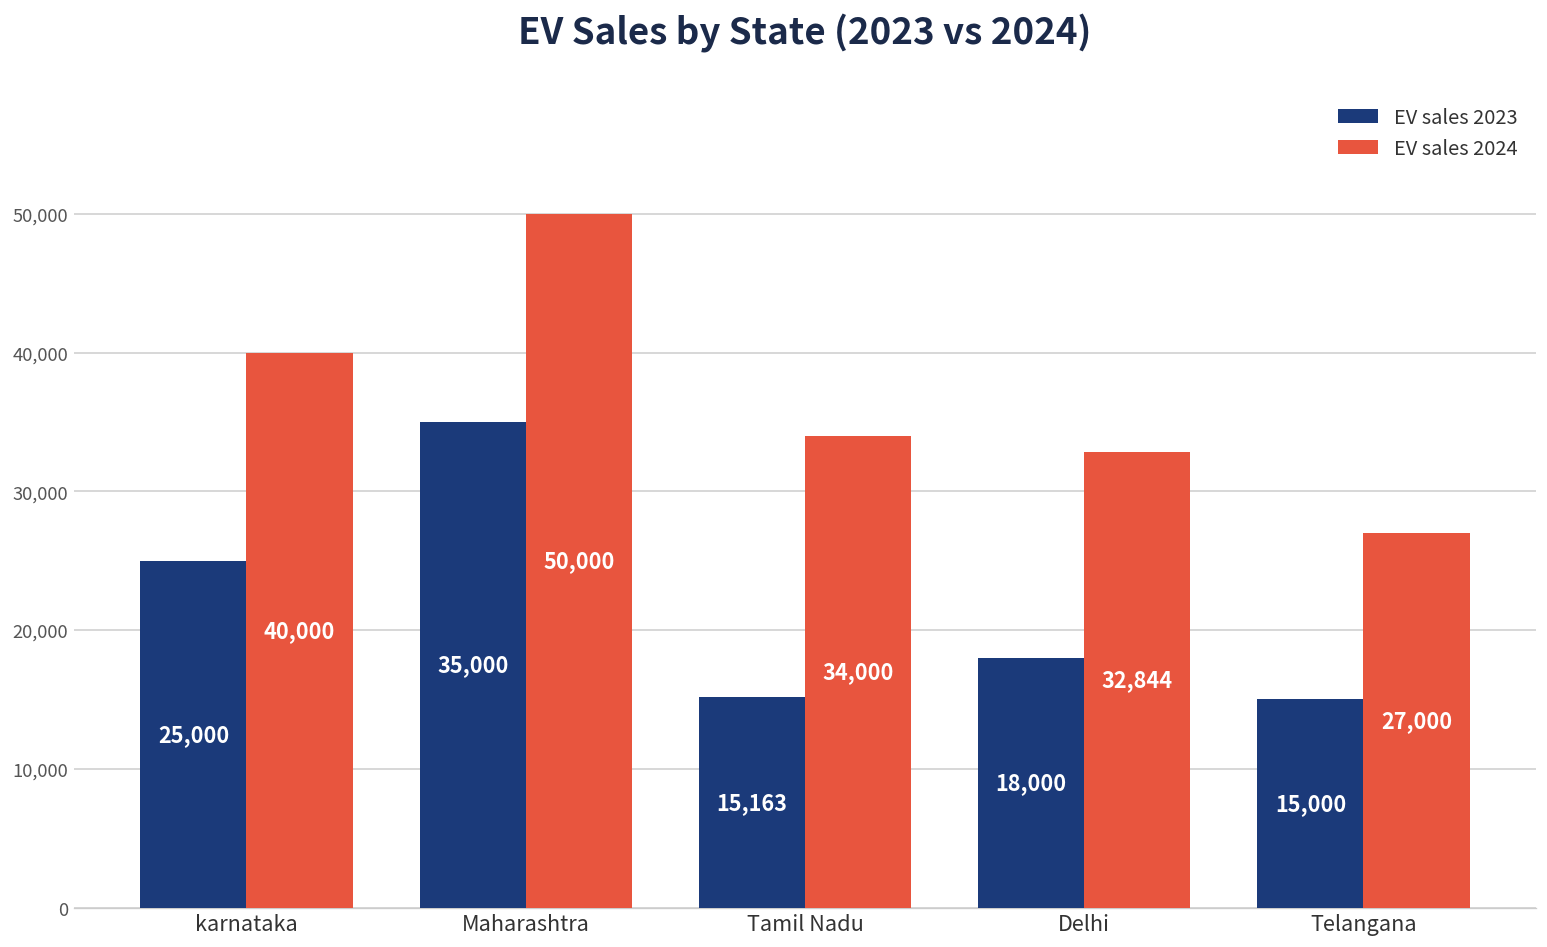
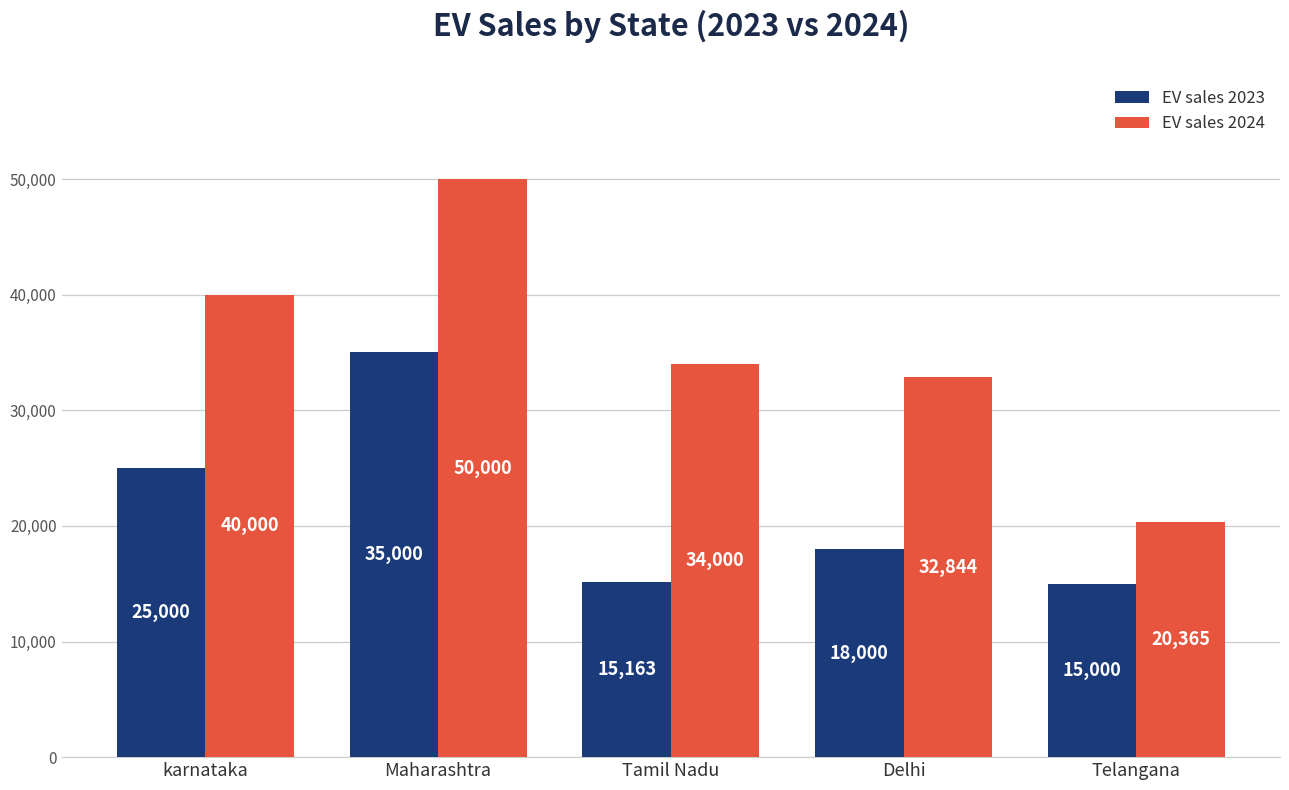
EV sales 2024, Telangana: 27,000 -> 20,365
